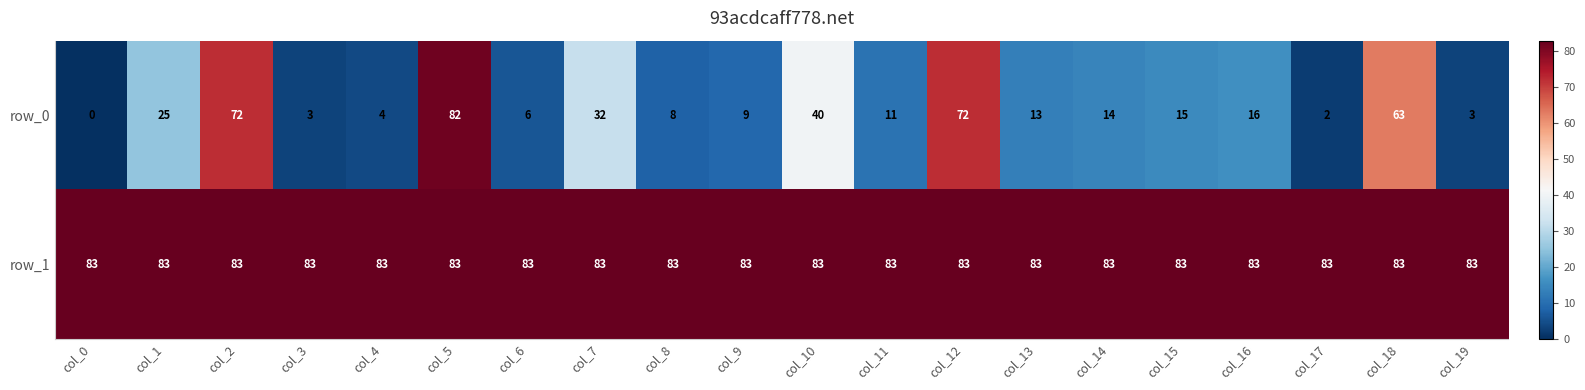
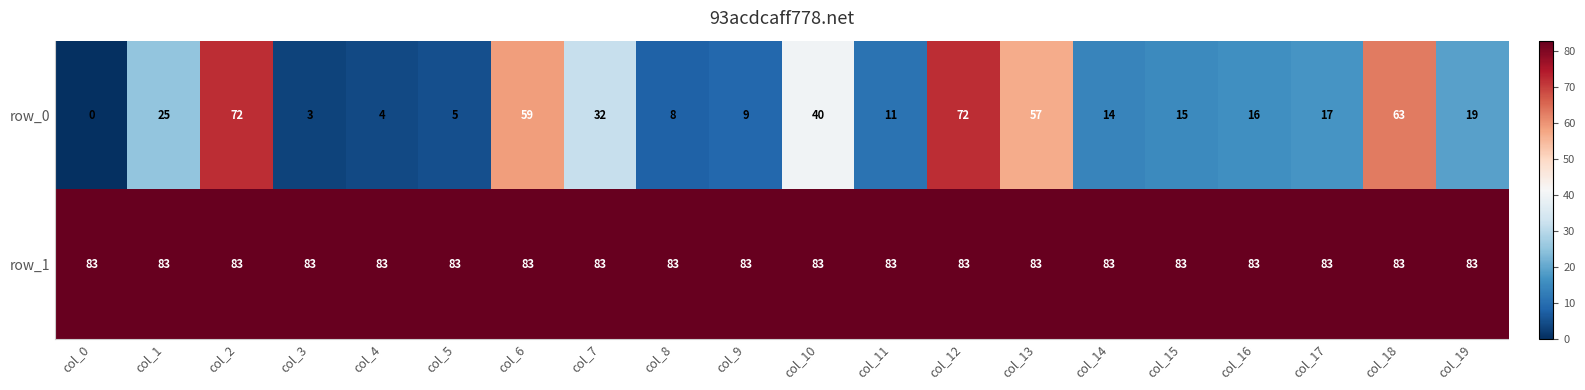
row_0, col_5: 82 -> 5
row_0, col_6: 6 -> 59
row_0, col_13: 13 -> 57
row_0, col_17: 2 -> 17
row_0, col_19: 3 -> 19
